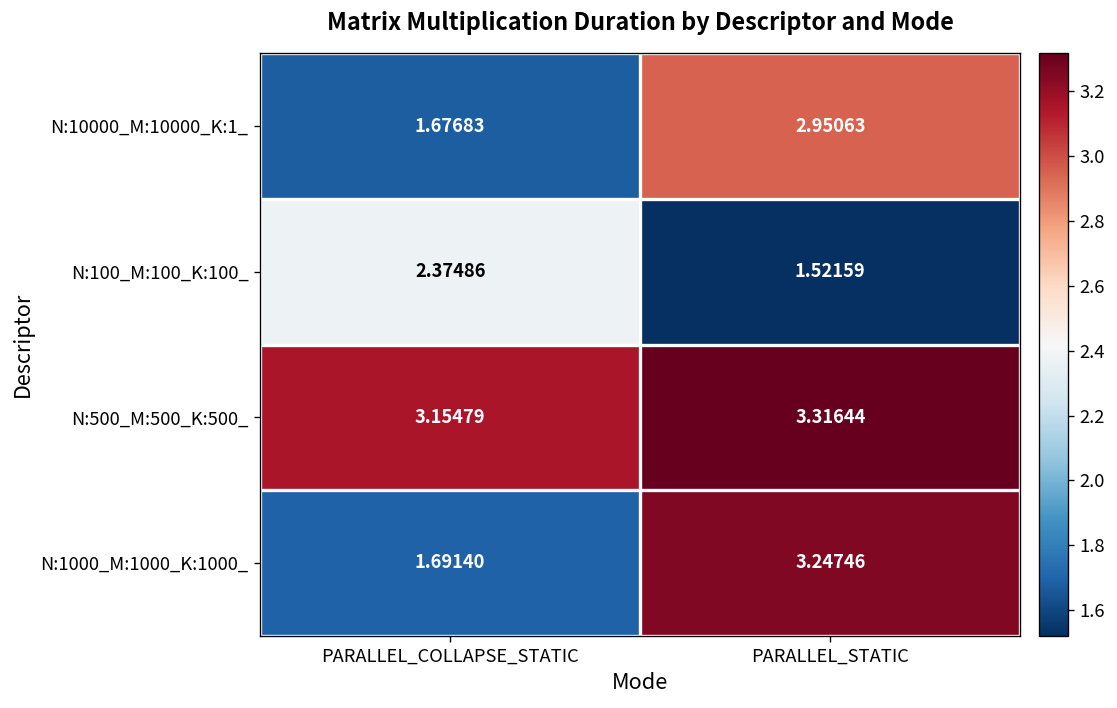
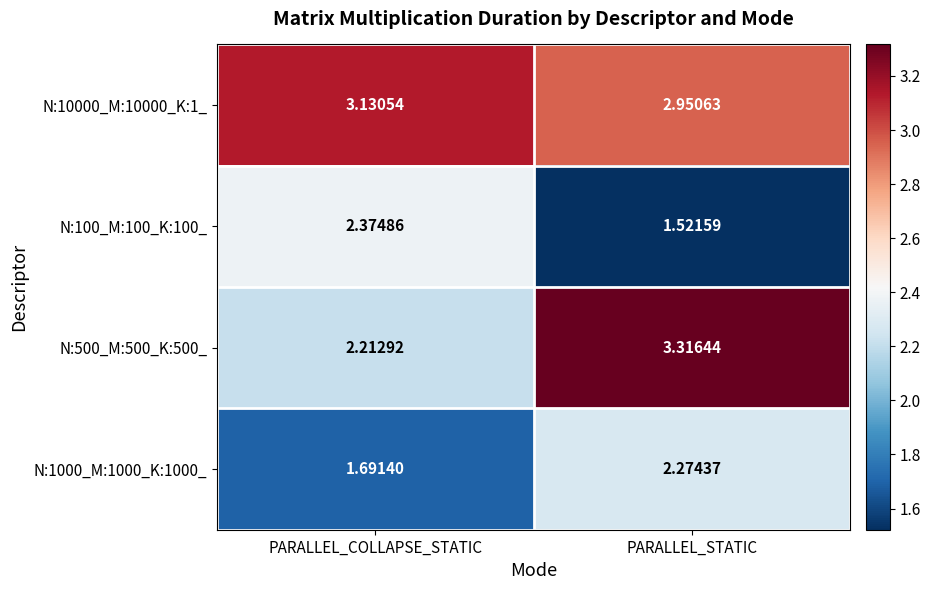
N:10000_M:10000_K:1_, PARALLEL_COLLAPSE_STATIC: 1.67683 -> 3.13054
N:500_M:500_K:500_, PARALLEL_COLLAPSE_STATIC: 3.15479 -> 2.21292
N:1000_M:1000_K:1000_, PARALLEL_STATIC: 3.24746 -> 2.27437
